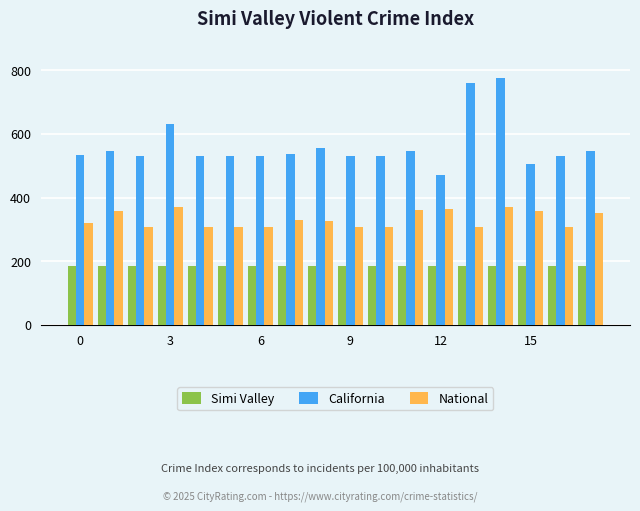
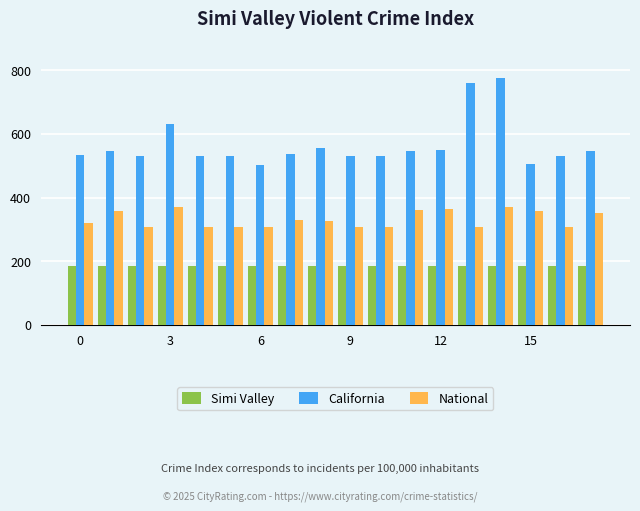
California, 6: 530 -> 500
California, 12: 470 -> 550
